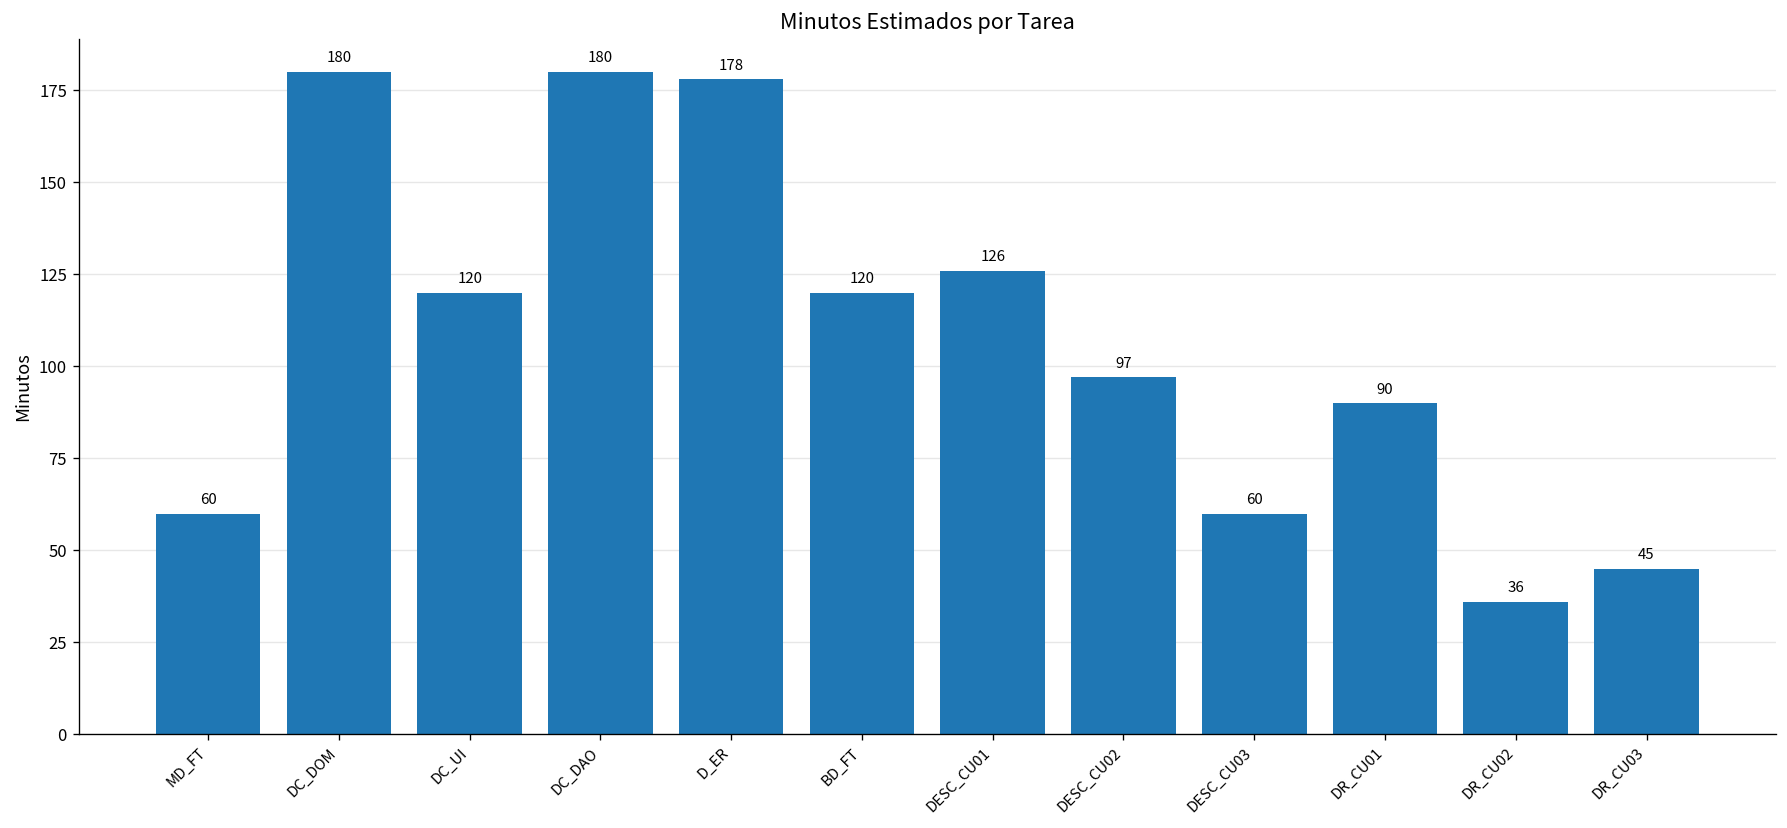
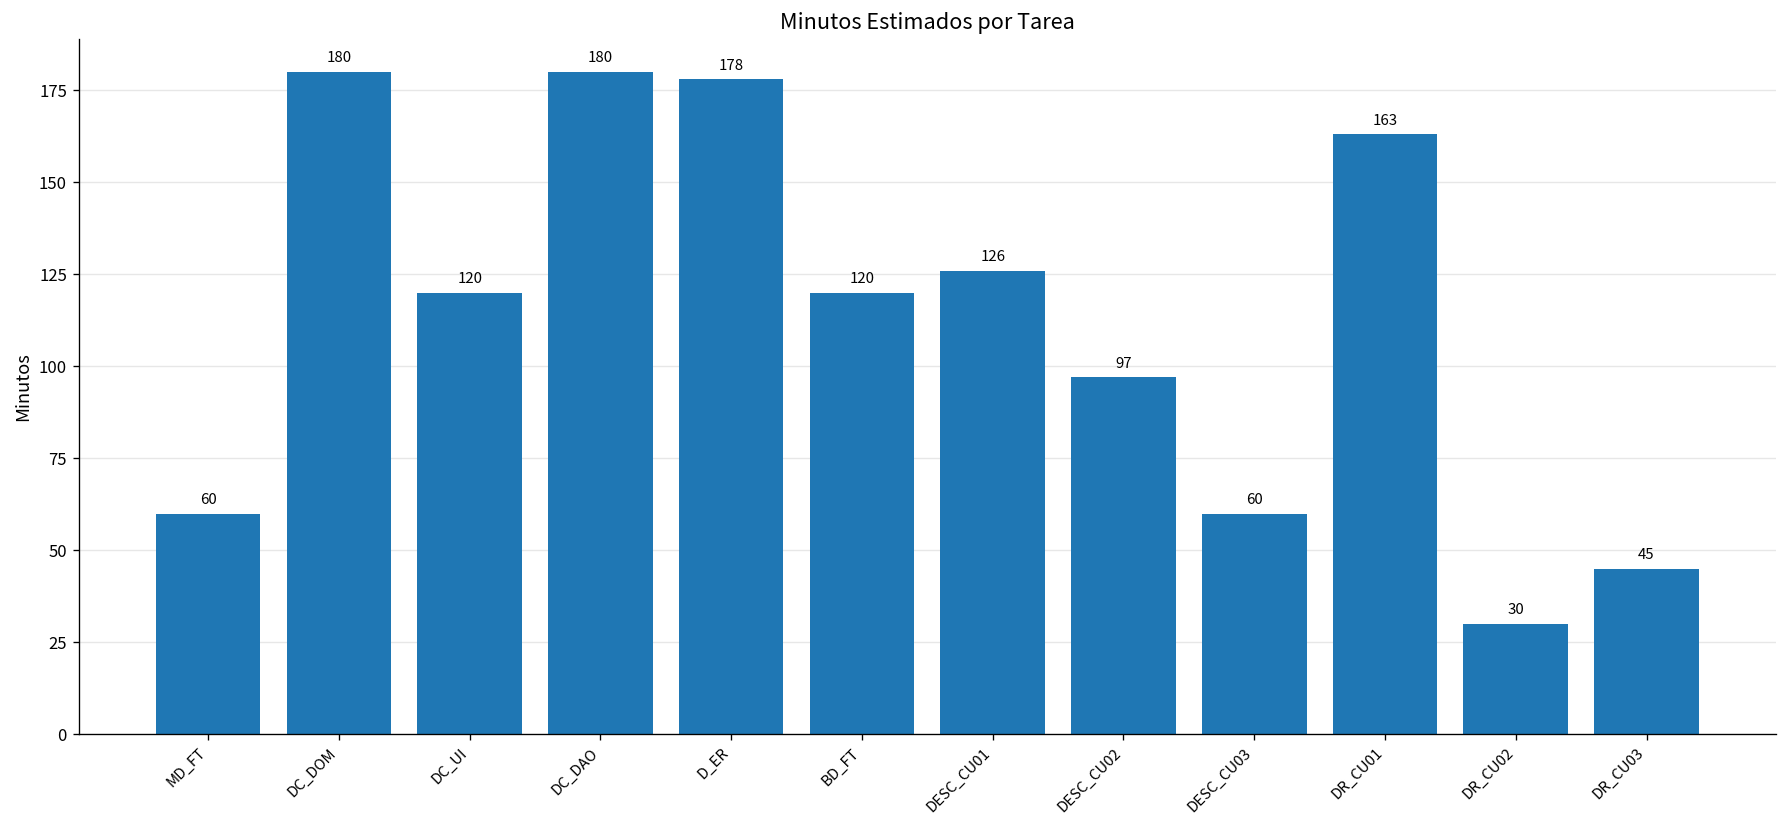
DR_CU01: 90 -> 163
DR_CU02: 36 -> 30
